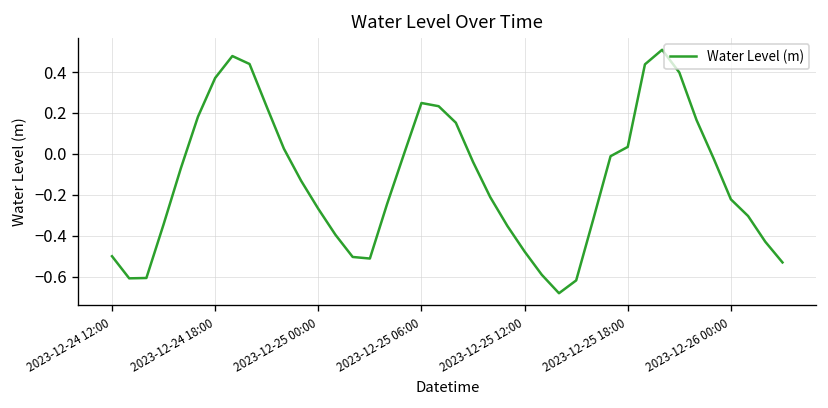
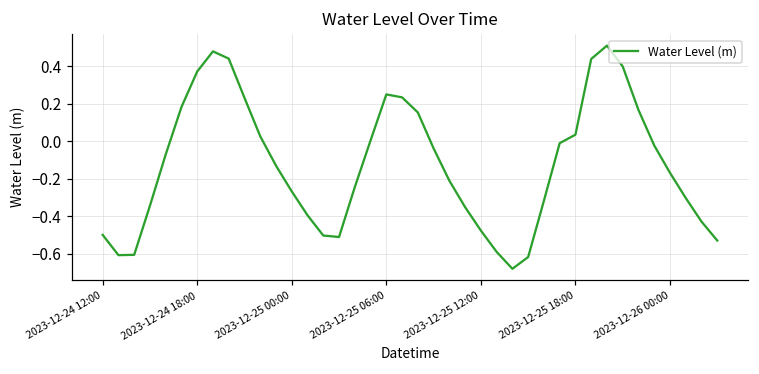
2023-12-26 00:00: -0.22 -> -0.17
